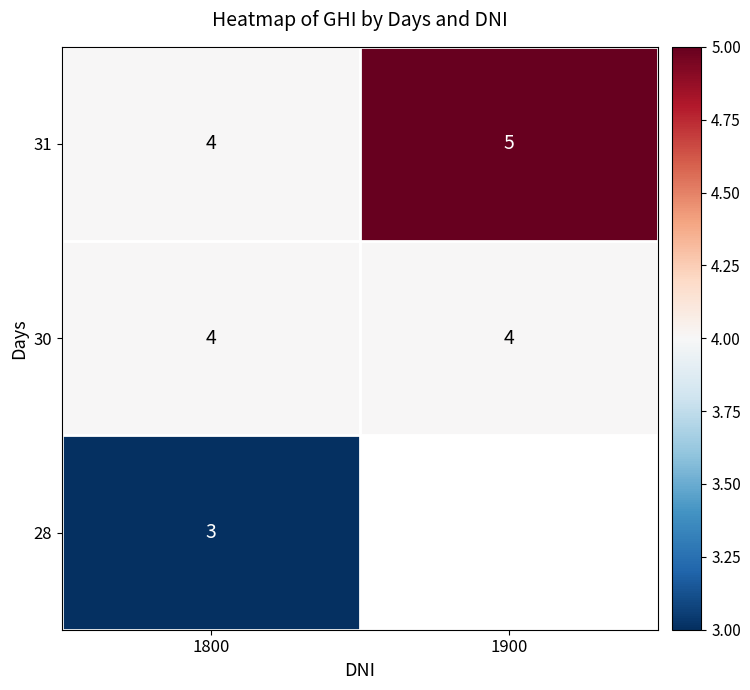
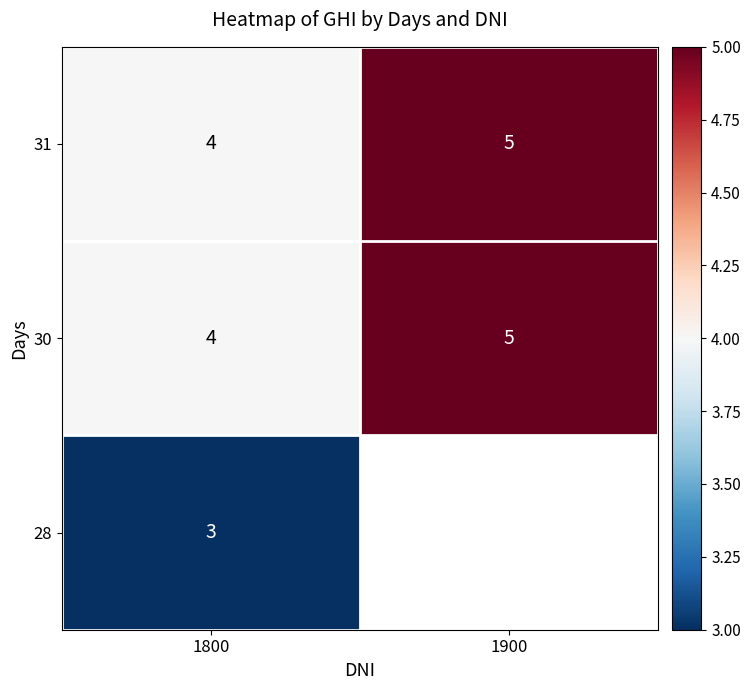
30, 1900: 4 -> 5
